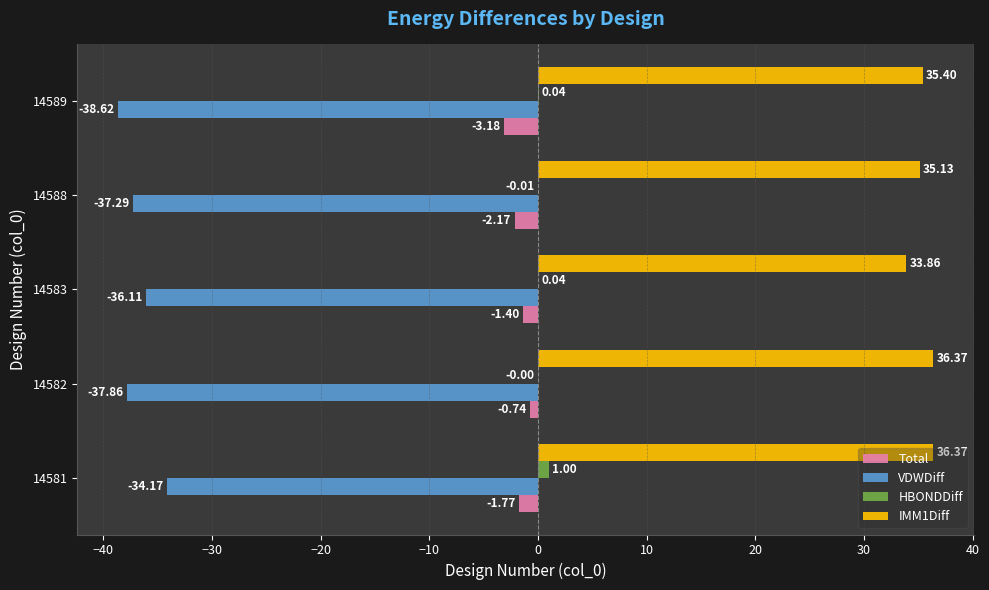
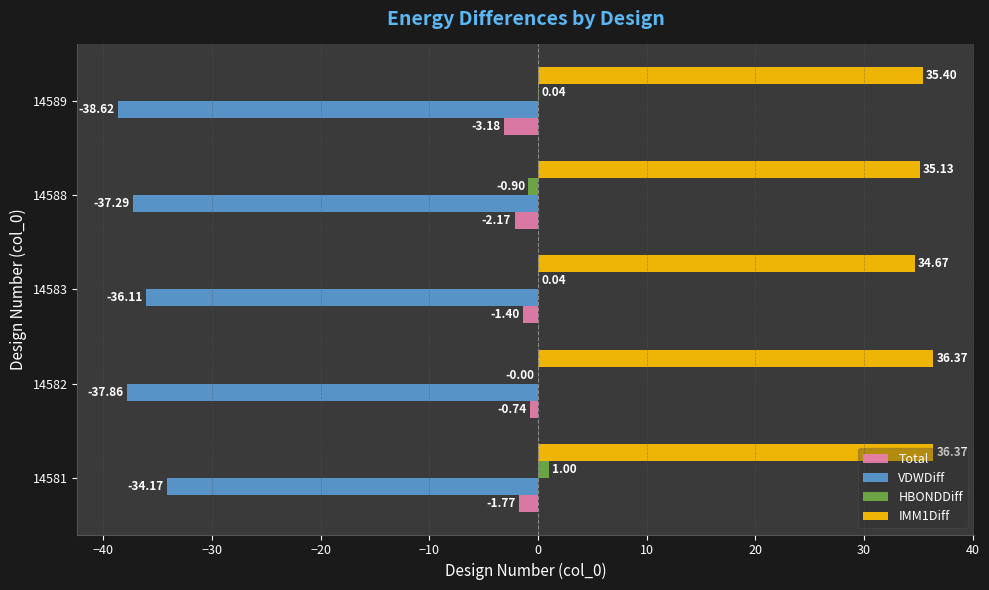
HBONDDiff, 14588: -0.01 -> -0.90
IMM1Diff, 14583: 33.86 -> 34.67
